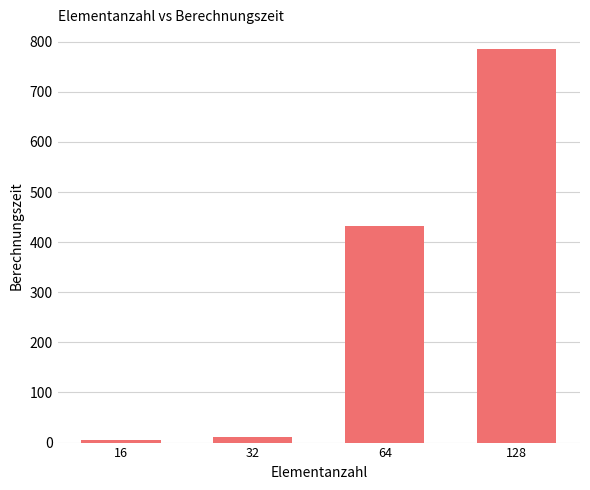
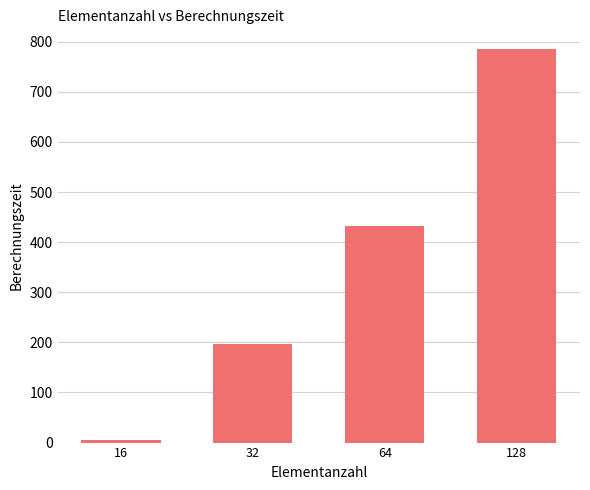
32: 10 -> 200
